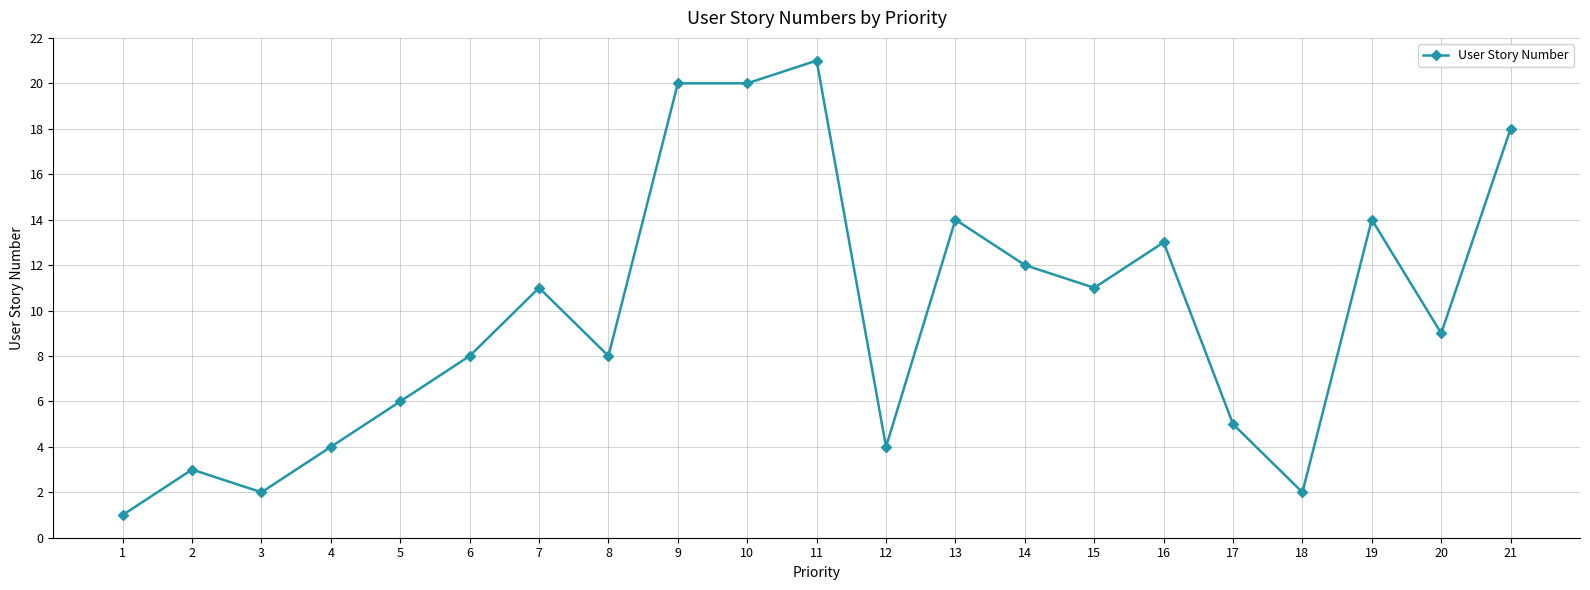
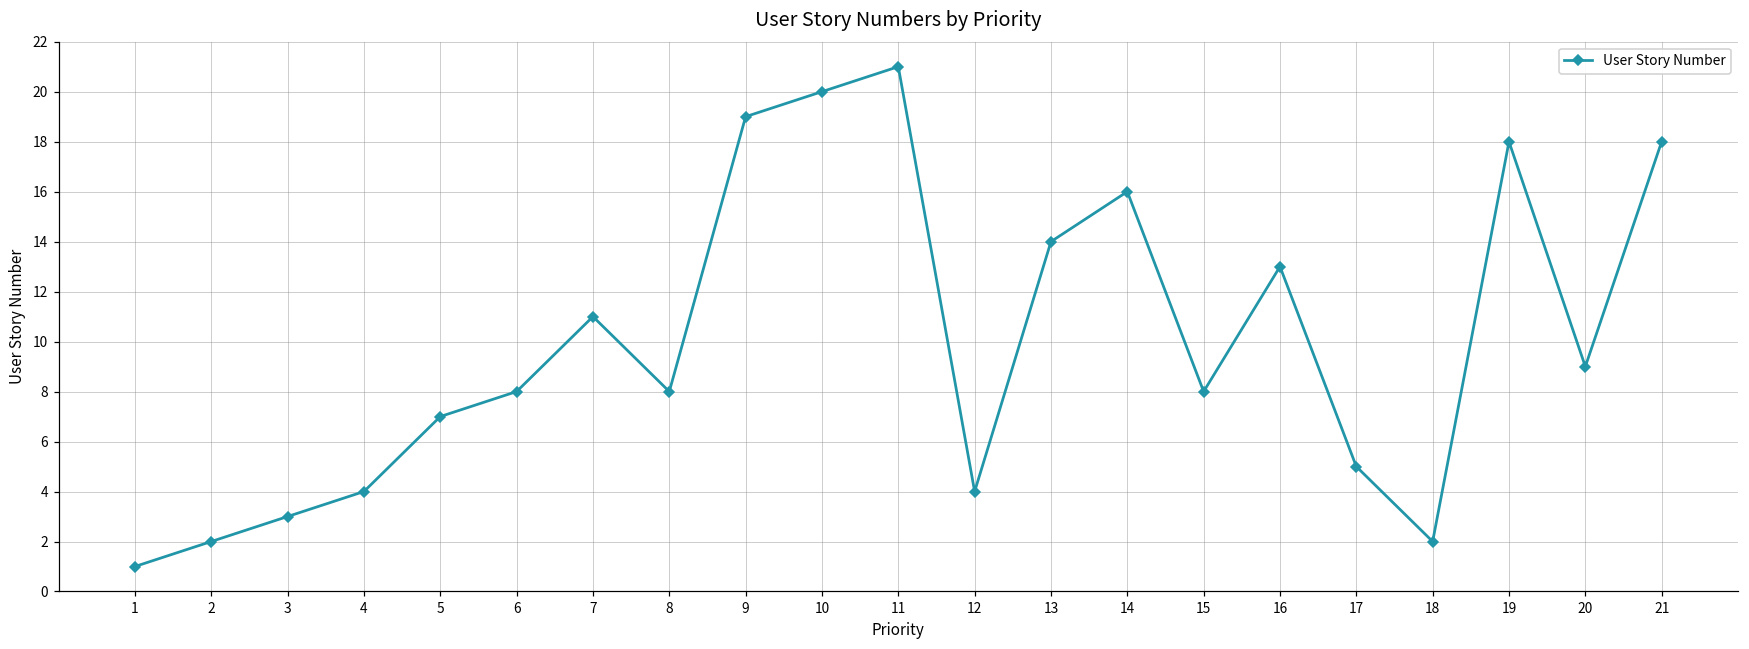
2: 3 -> 2
3: 2 -> 3
5: 6 -> 7
9: 20 -> 19
14: 12 -> 16
15: 11 -> 8
19: 14 -> 18
